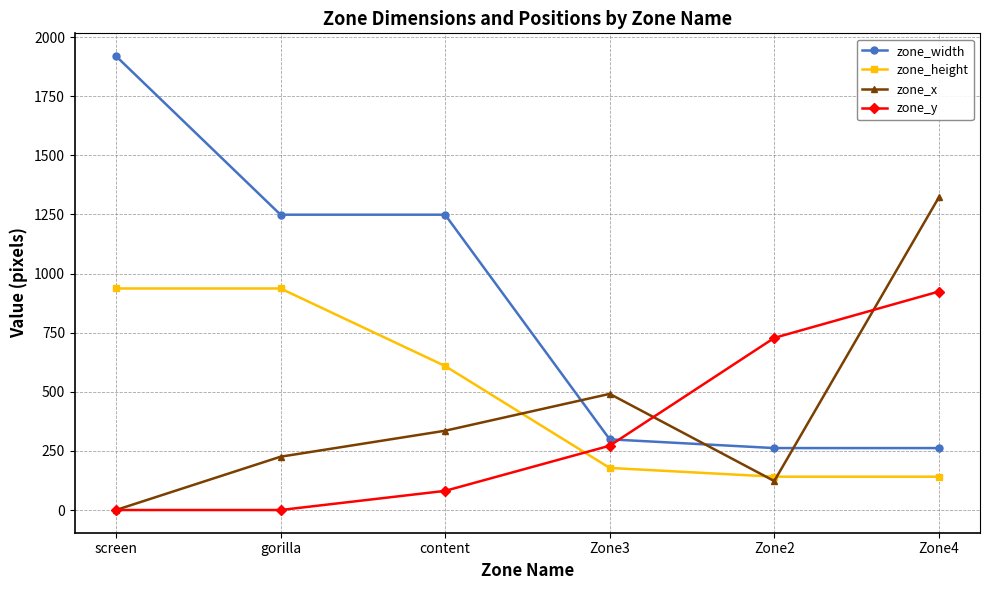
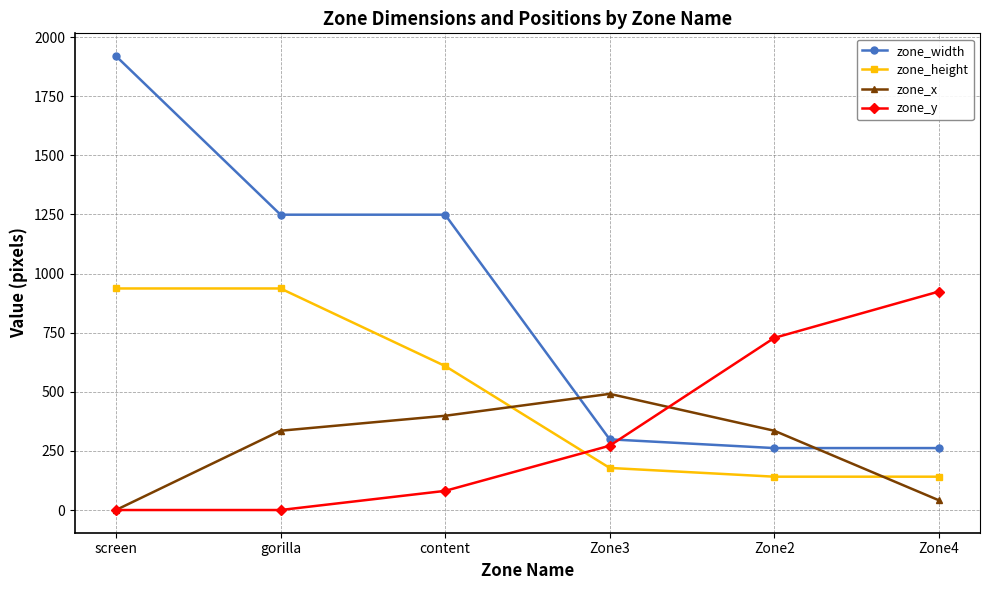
zone_x, gorilla: 230 -> 340
zone_x, content: 340 -> 400
zone_x, Zone2: 120 -> 340
zone_x, Zone4: 1320 -> 40
